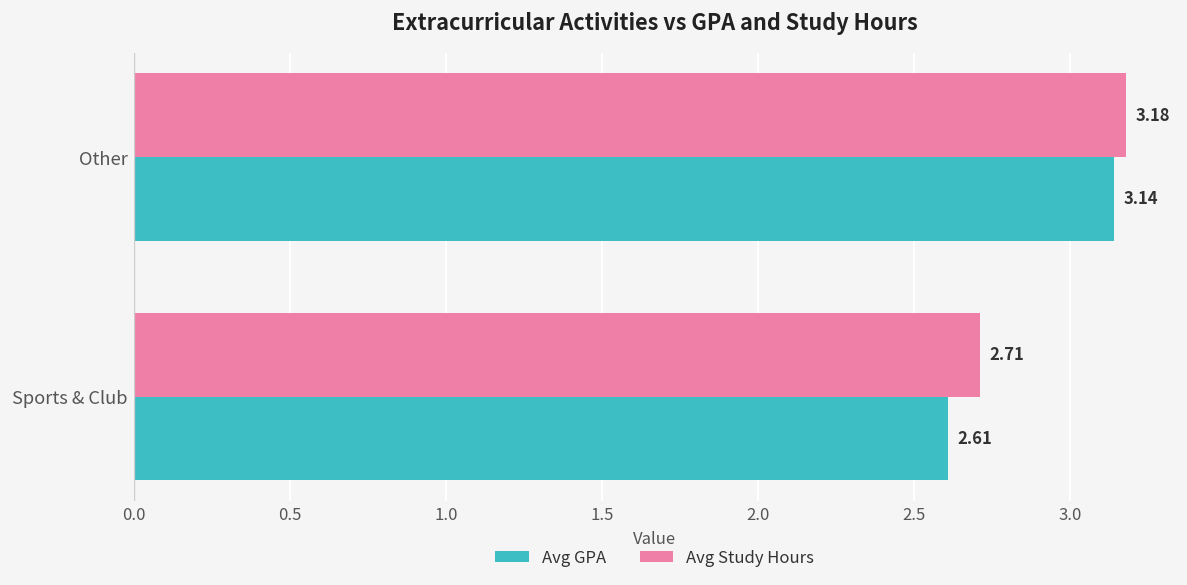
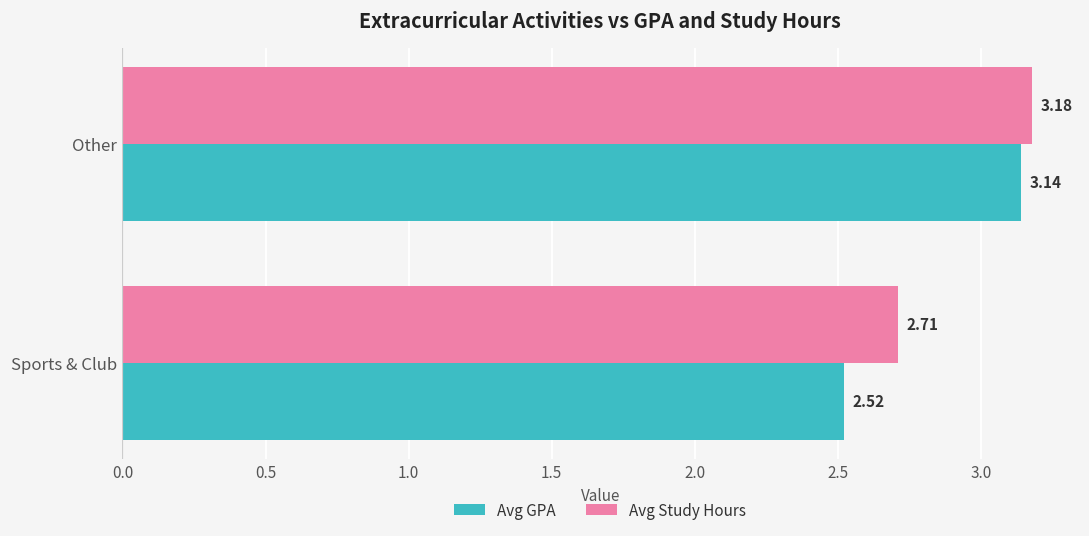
Avg GPA, Sports & Club: 2.61 -> 2.52
